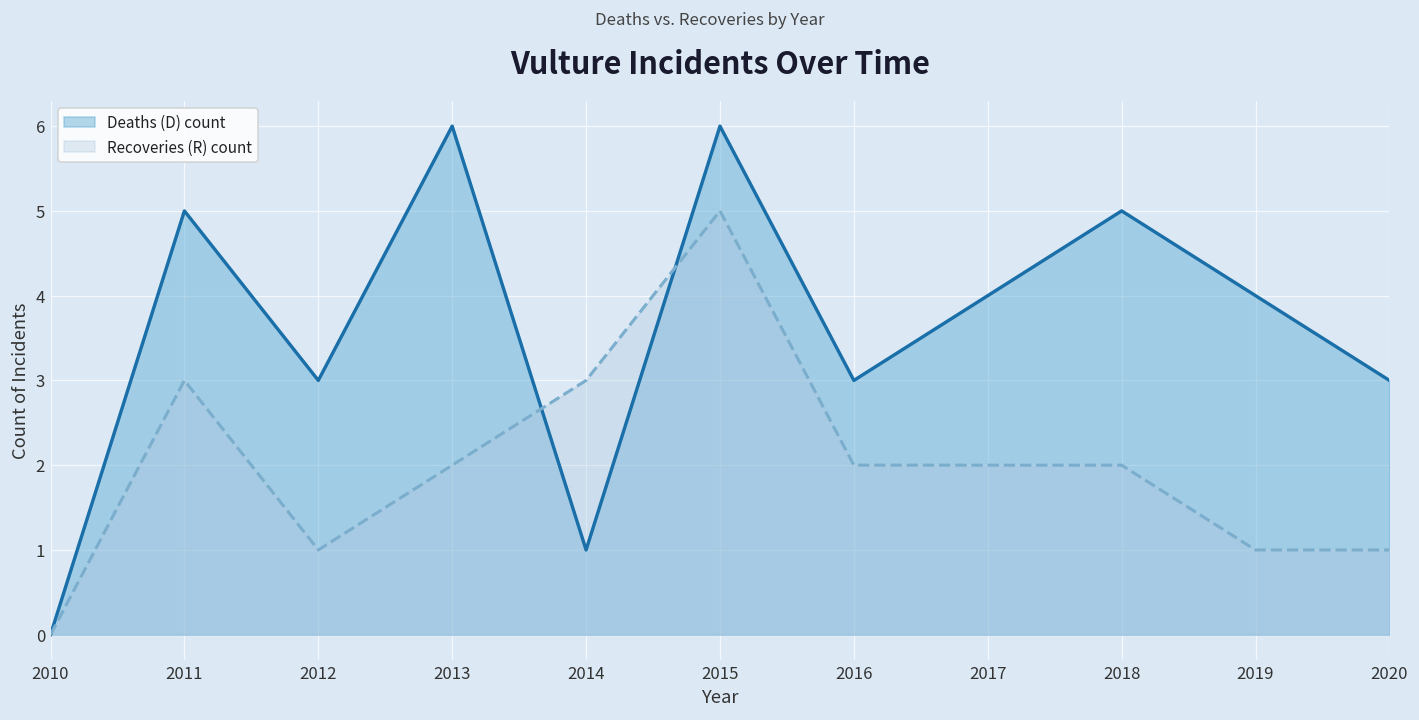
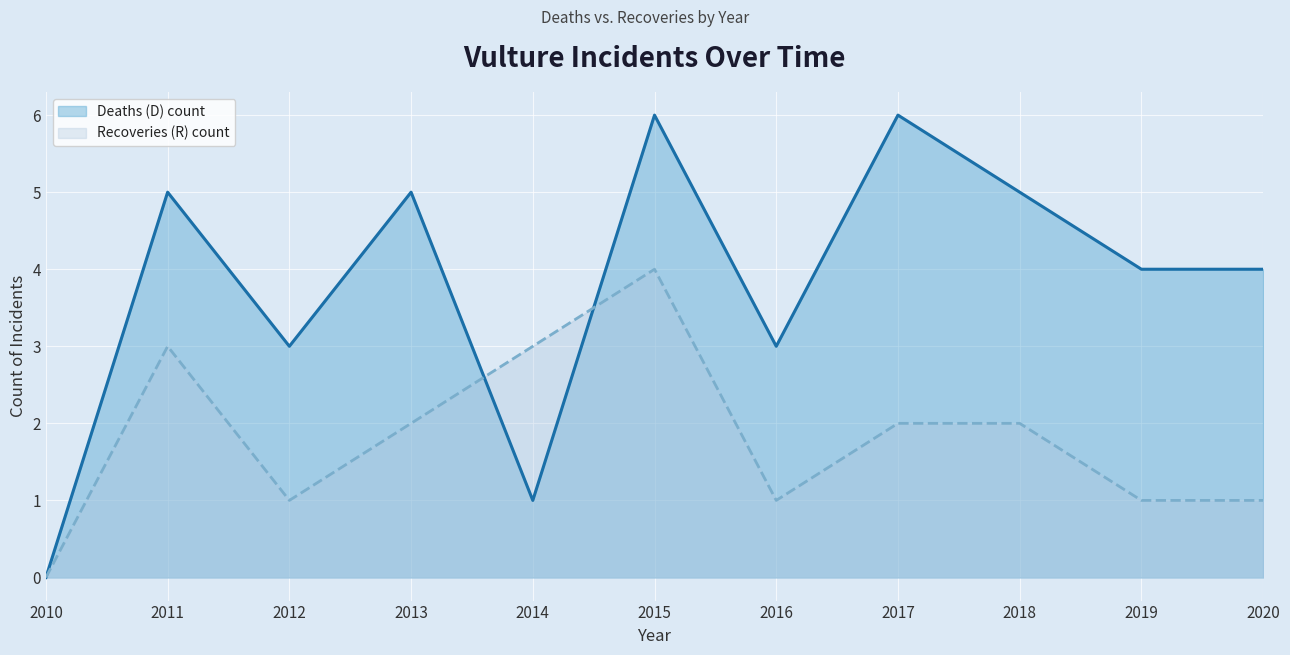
Deaths (D) count, 2013: 6 -> 5
Recoveries (R) count, 2015: 5 -> 4
Recoveries (R) count, 2016: 2 -> 1
Deaths (D) count, 2017: 4 -> 6
Deaths (D) count, 2020: 3 -> 4
